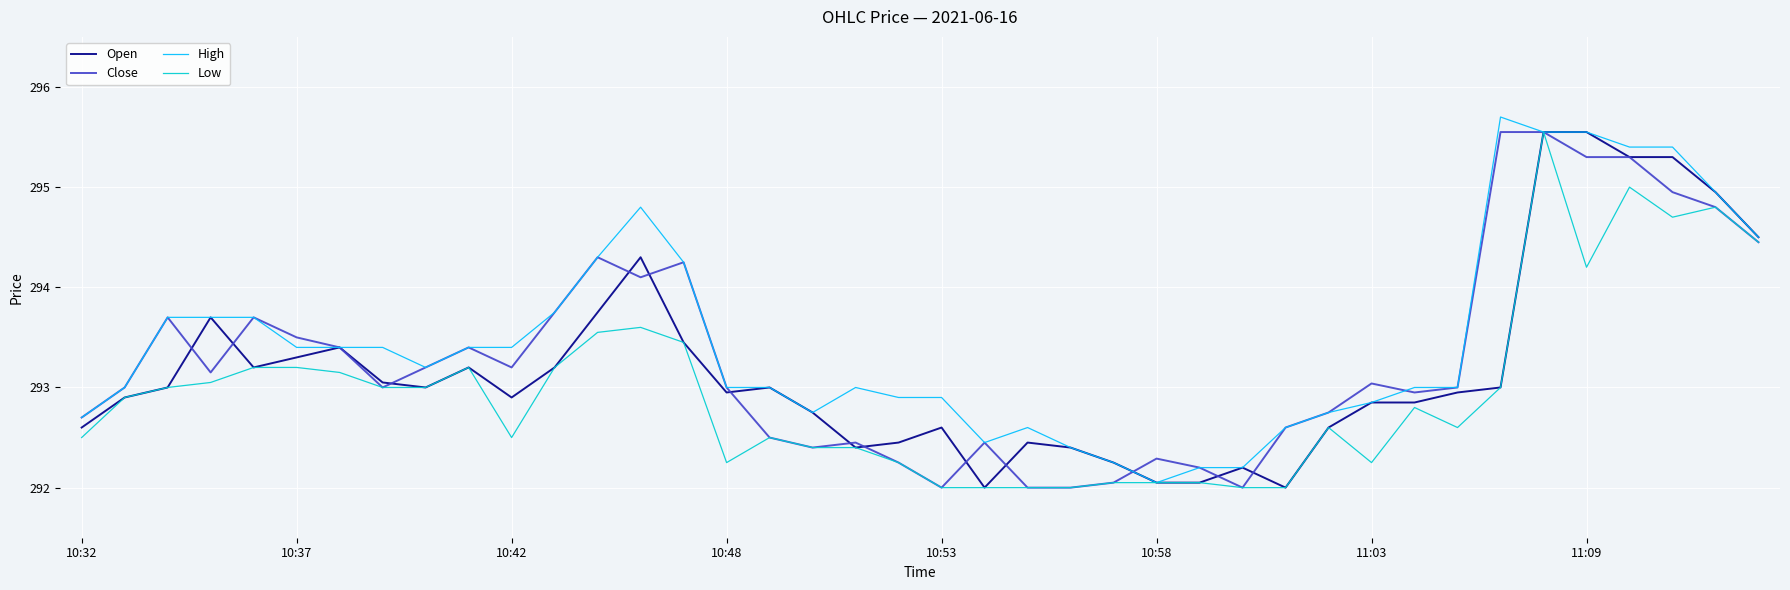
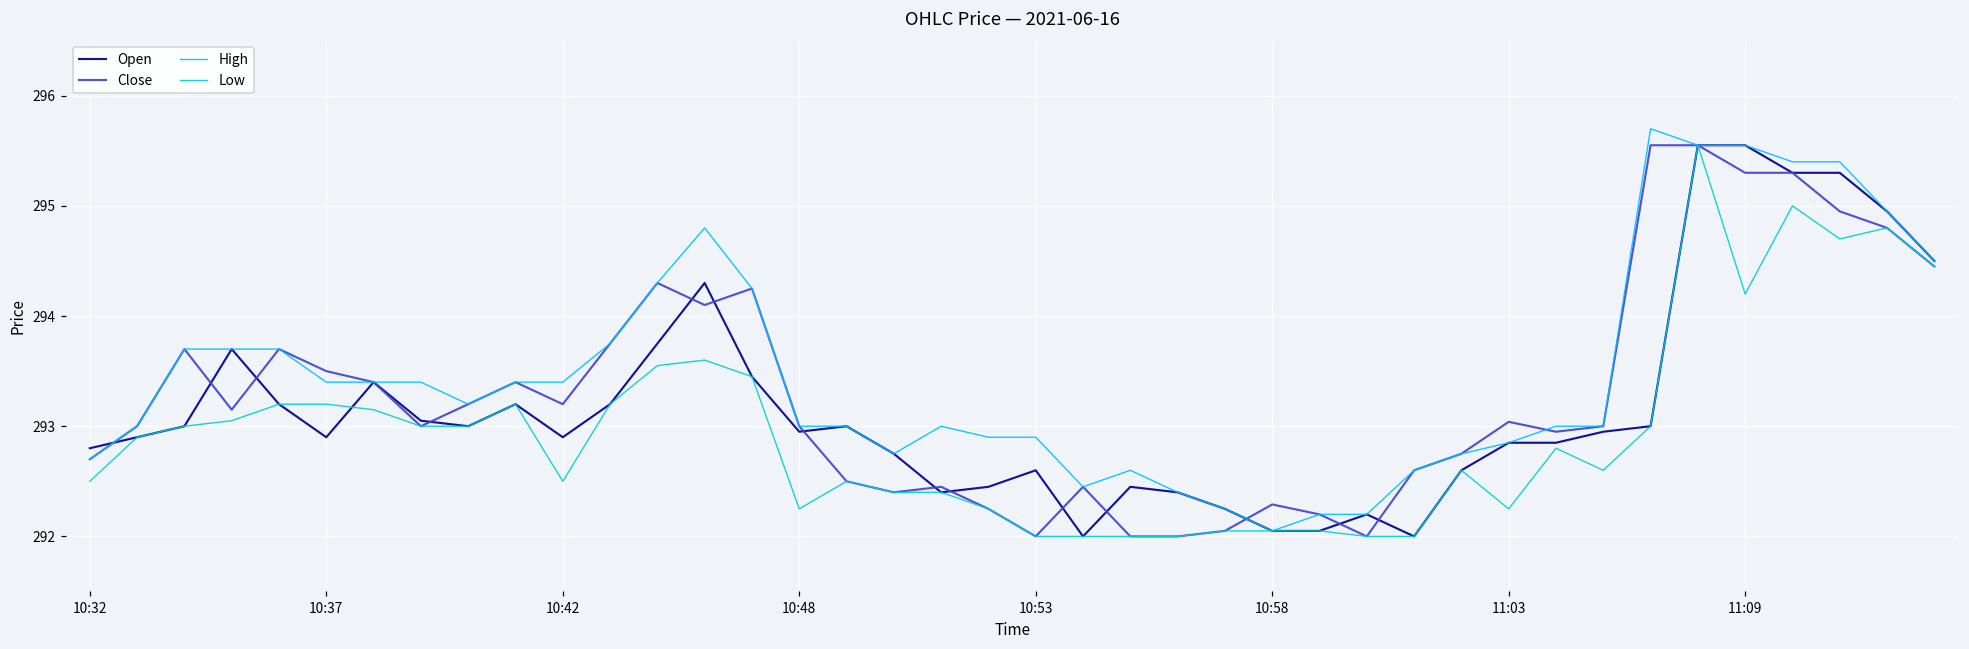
Open, 10:32: 292.6 -> 292.8
Open, 10:37: 293.3 -> 292.9
